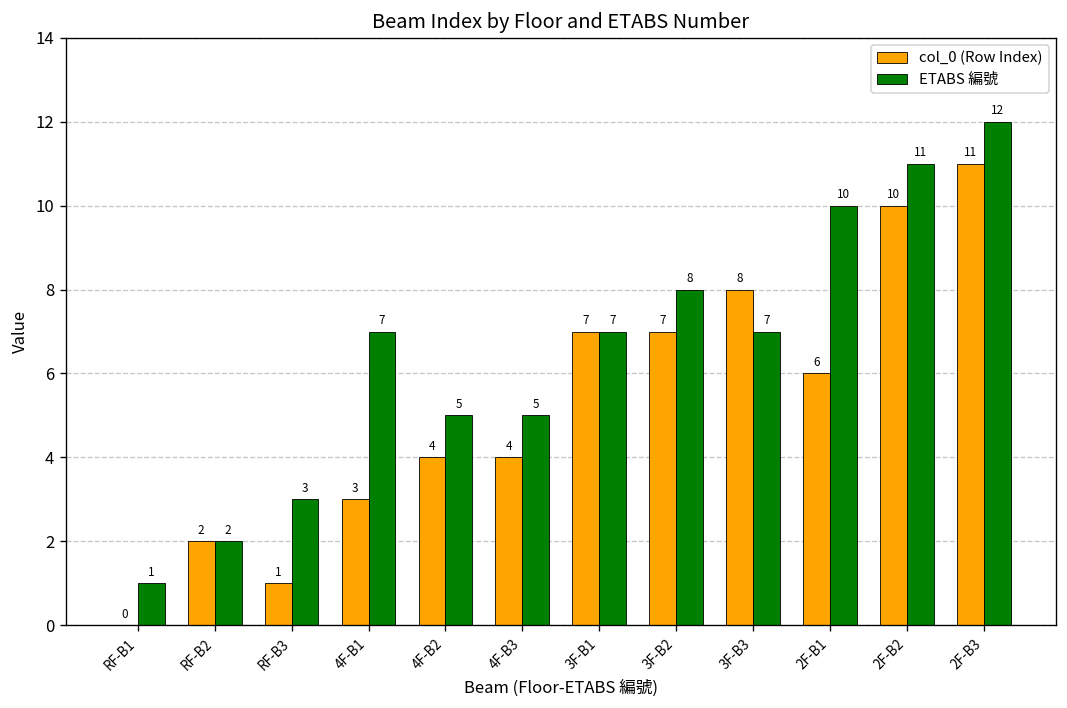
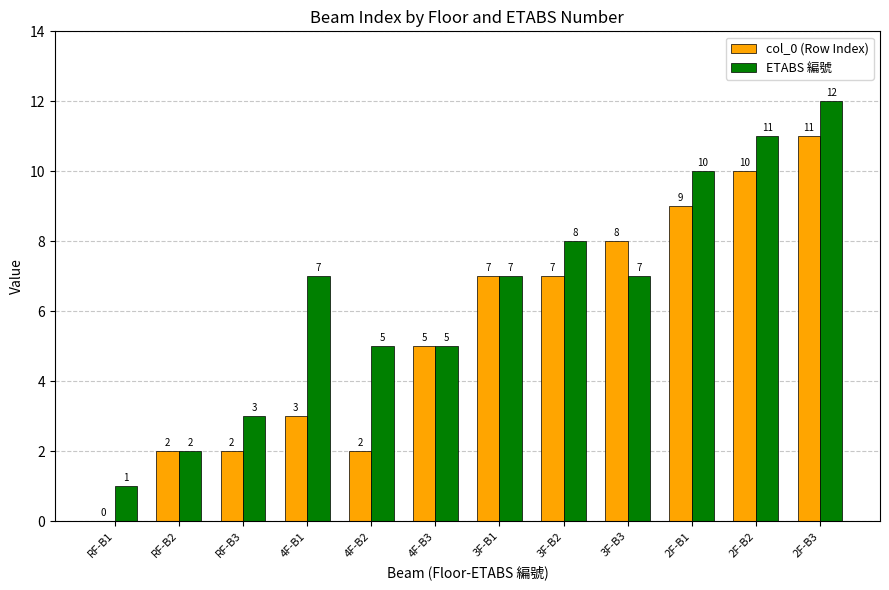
col_0 (Row Index), RF-B3: 1 -> 2
col_0 (Row Index), 4F-B2: 4 -> 2
col_0 (Row Index), 4F-B3: 4 -> 5
col_0 (Row Index), 2F-B1: 6 -> 9
